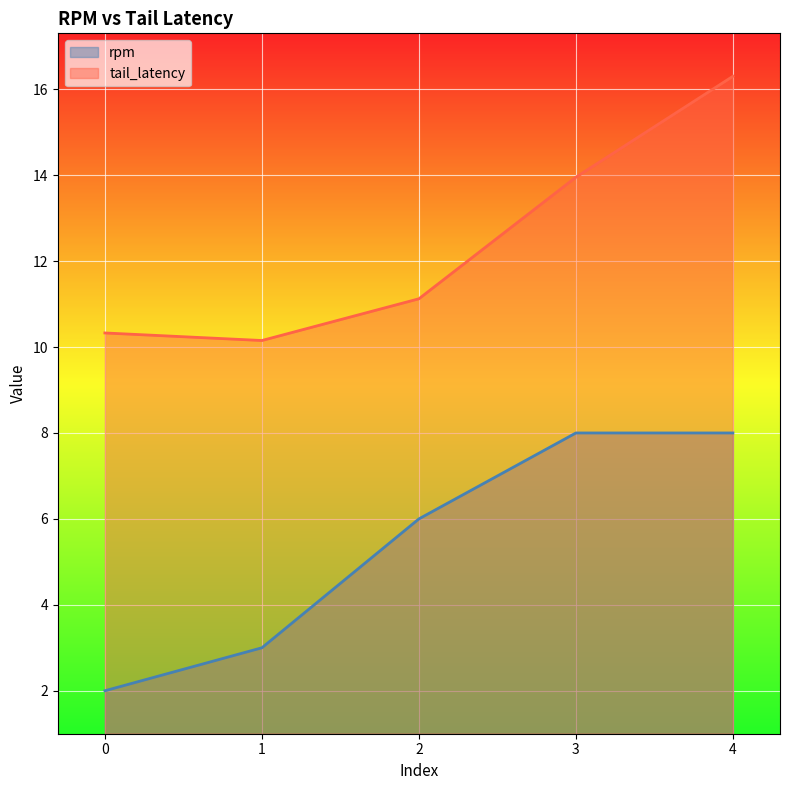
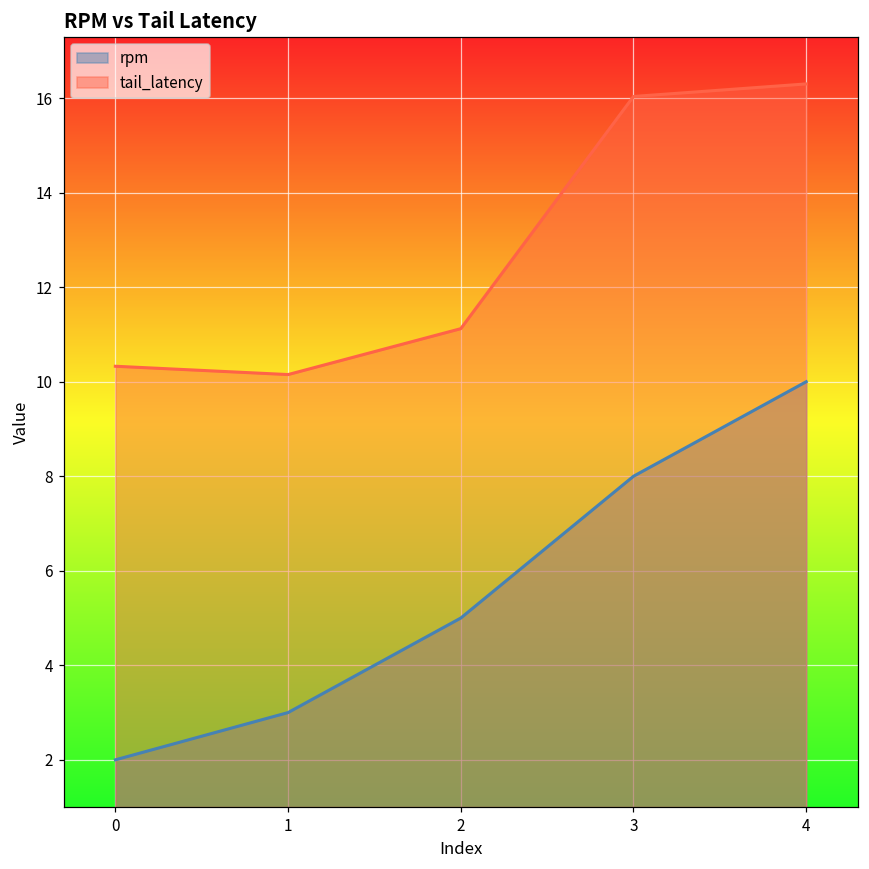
rpm, 2: 6 -> 5
tail_latency, 3: 14.0 -> 16.0
rpm, 4: 8 -> 10
